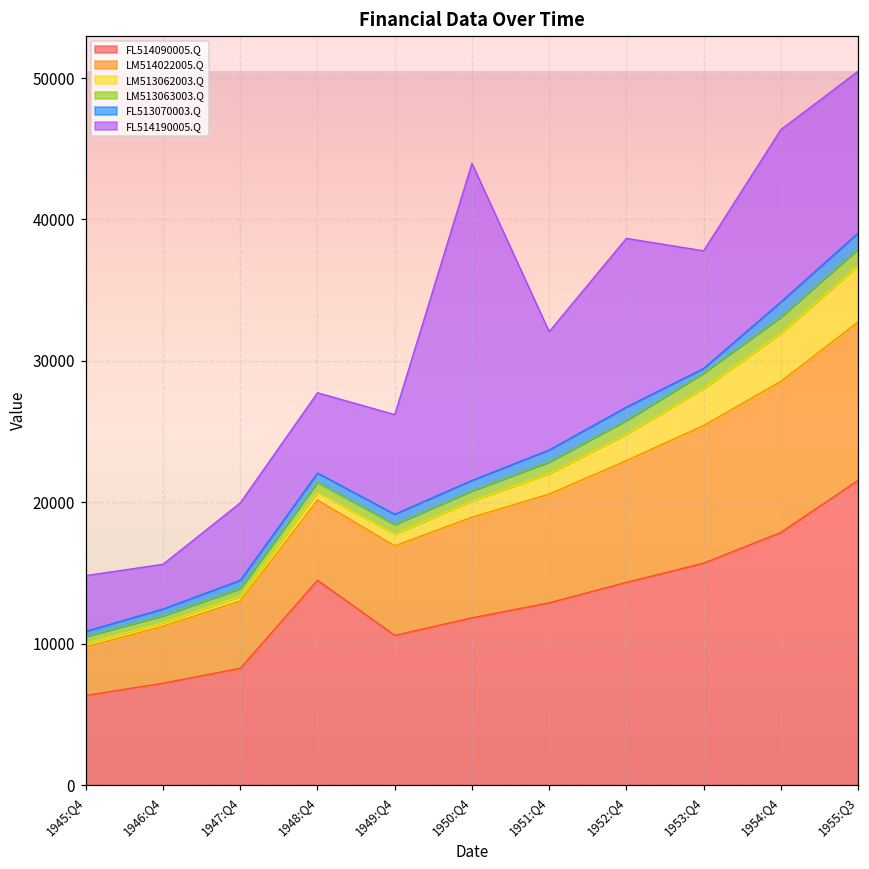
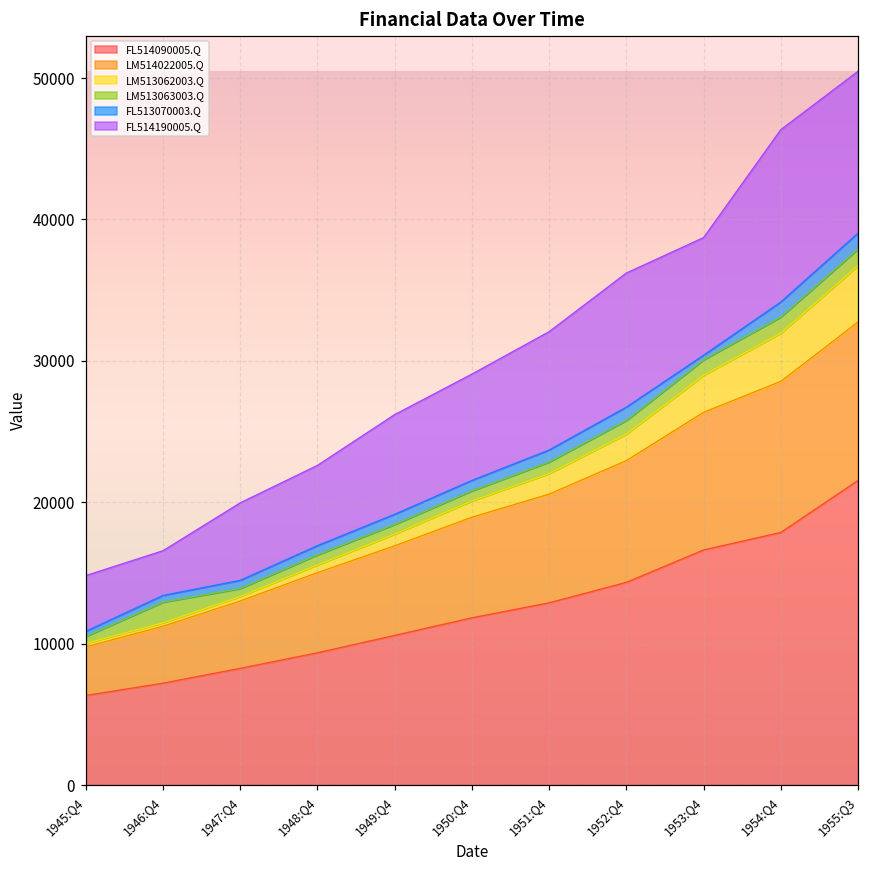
LM513063003.Q, 1946:Q4: 500 -> 1500
FL514090005.Q, 1948:Q4: 14500 -> 9400
FL514190005.Q, 1950:Q4: 22400 -> 7500
FL514190005.Q, 1952:Q4: 11900 -> 9500
FL514090005.Q, 1953:Q4: 15700 -> 16600
